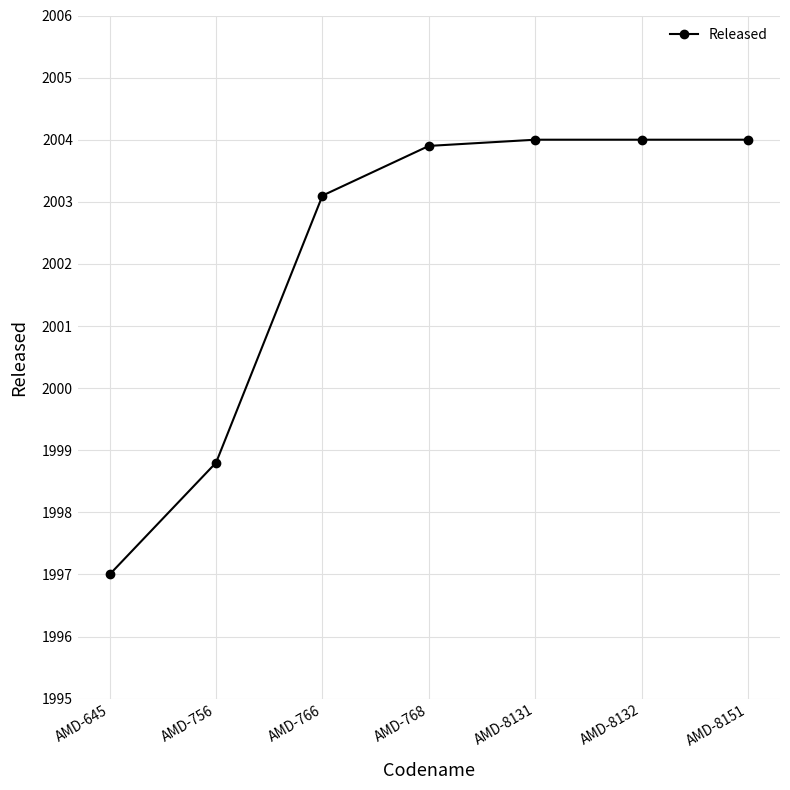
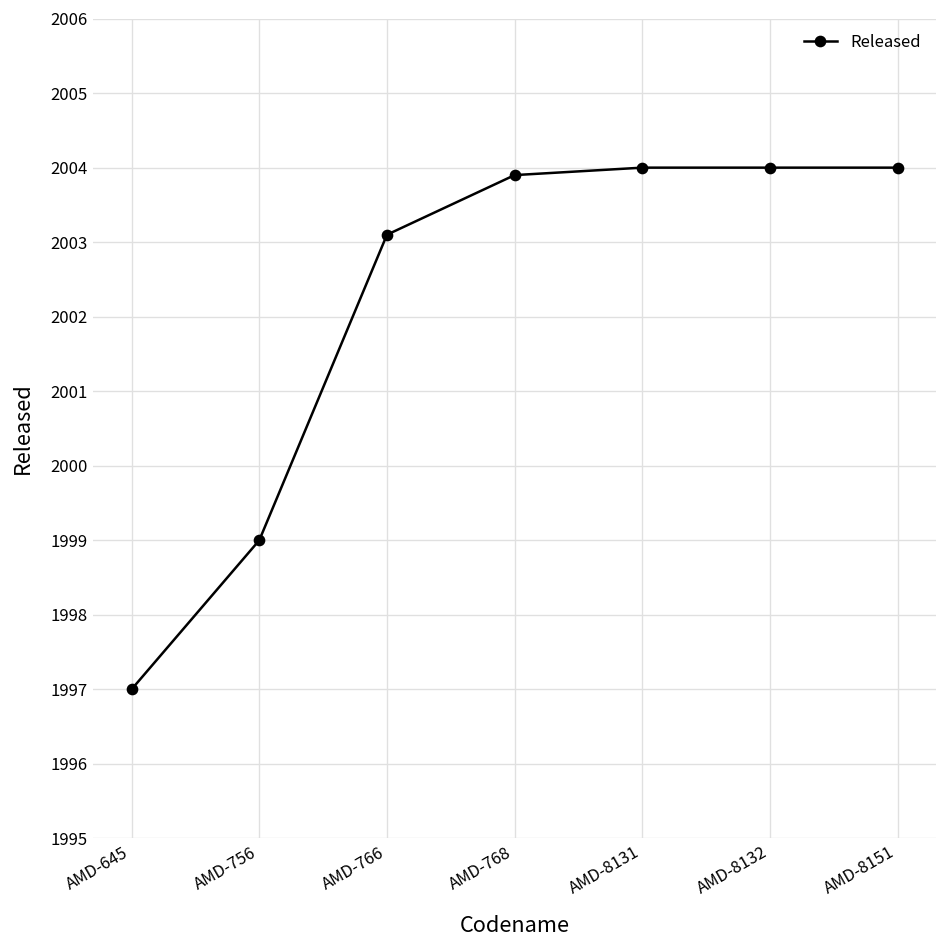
AMD-756: 1998.8 -> 1999.0
